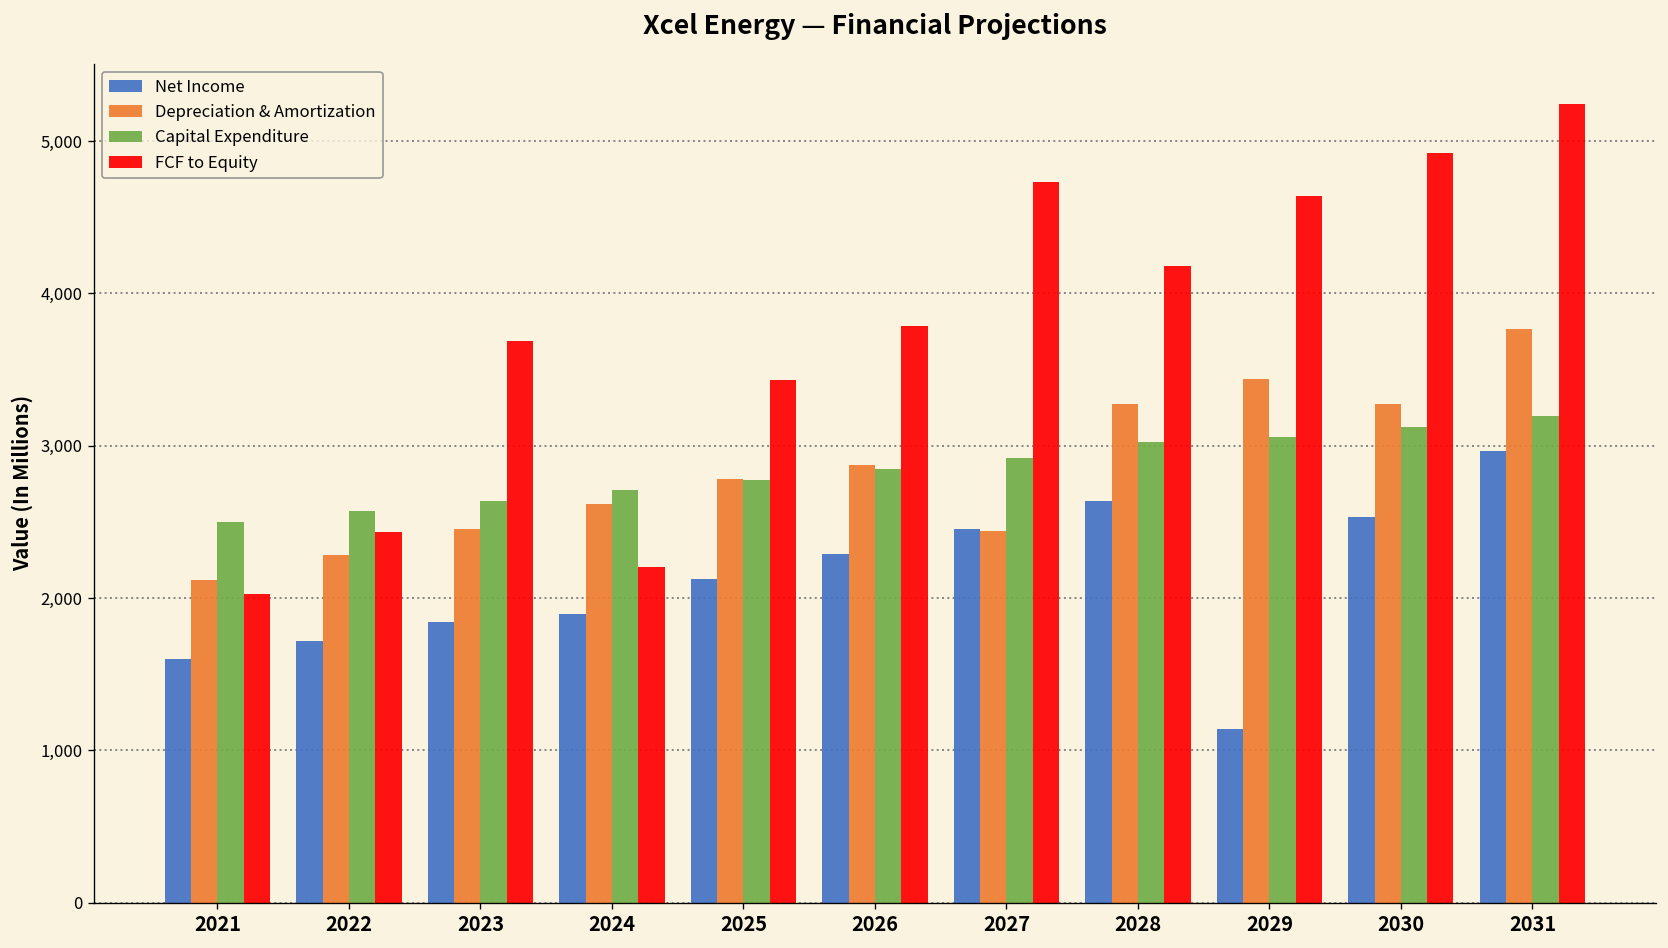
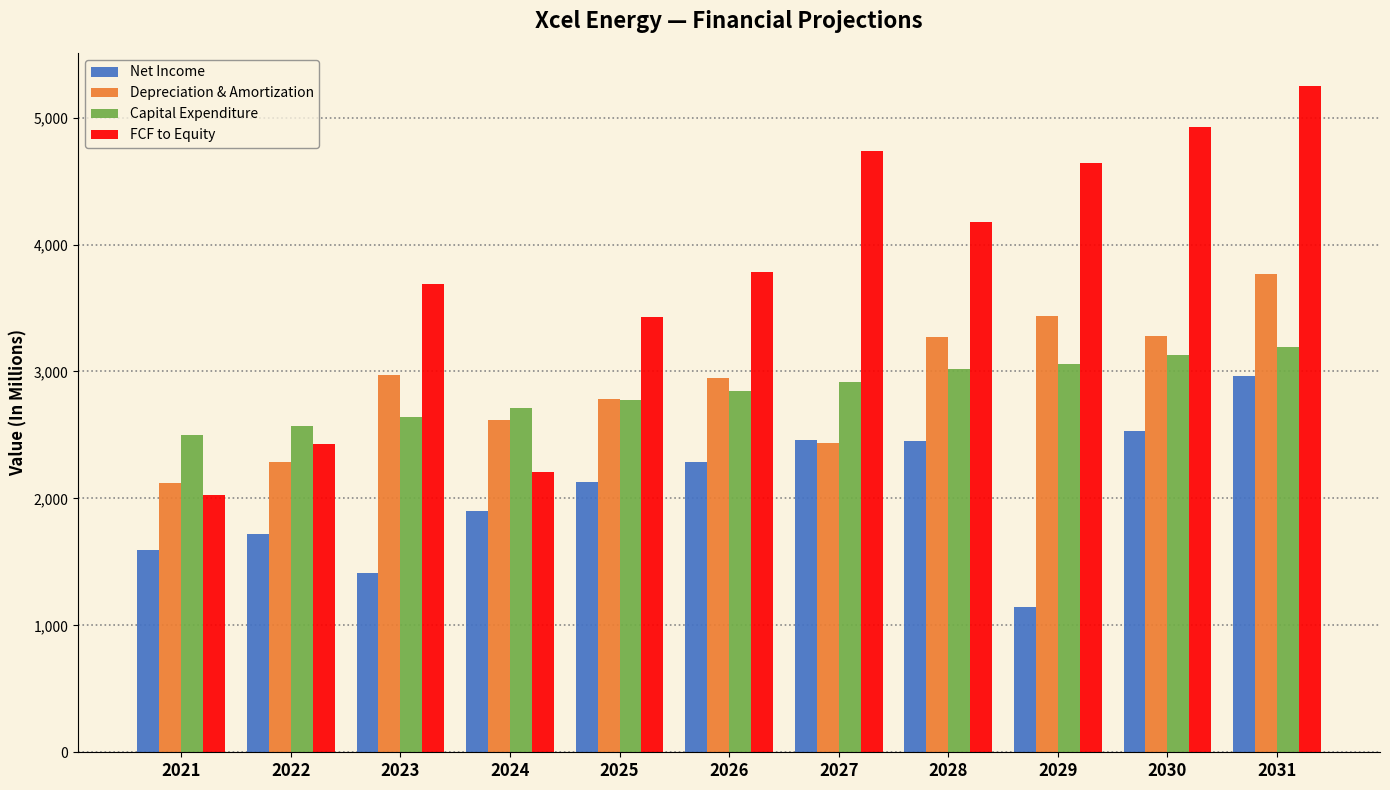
Net Income, 2023: 1,840 -> 1,410
Depreciation & Amortization, 2023: 2,450 -> 2,970
Depreciation & Amortization, 2026: 2,870 -> 2,940
Net Income, 2028: 2,640 -> 2,450
